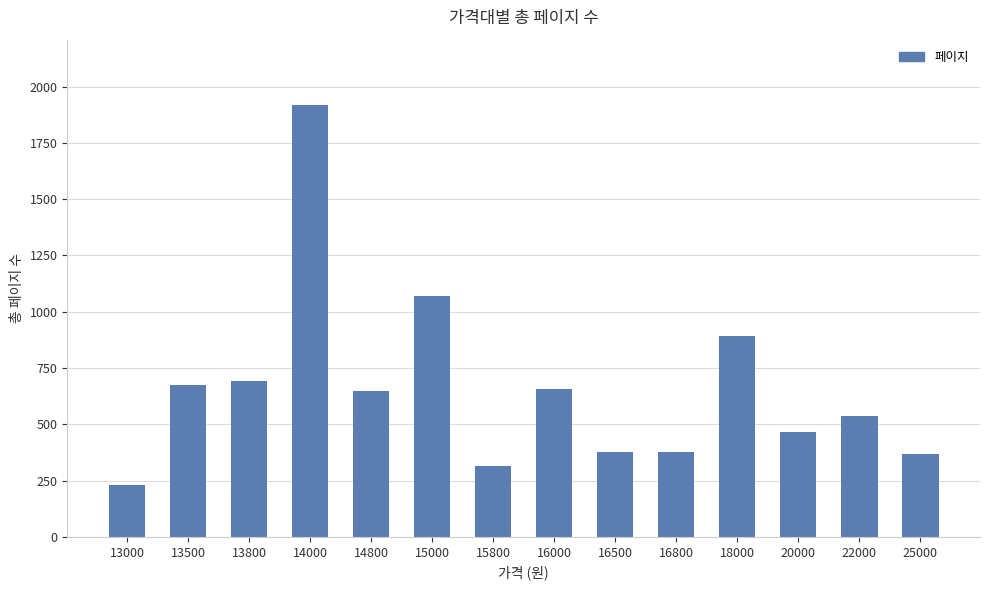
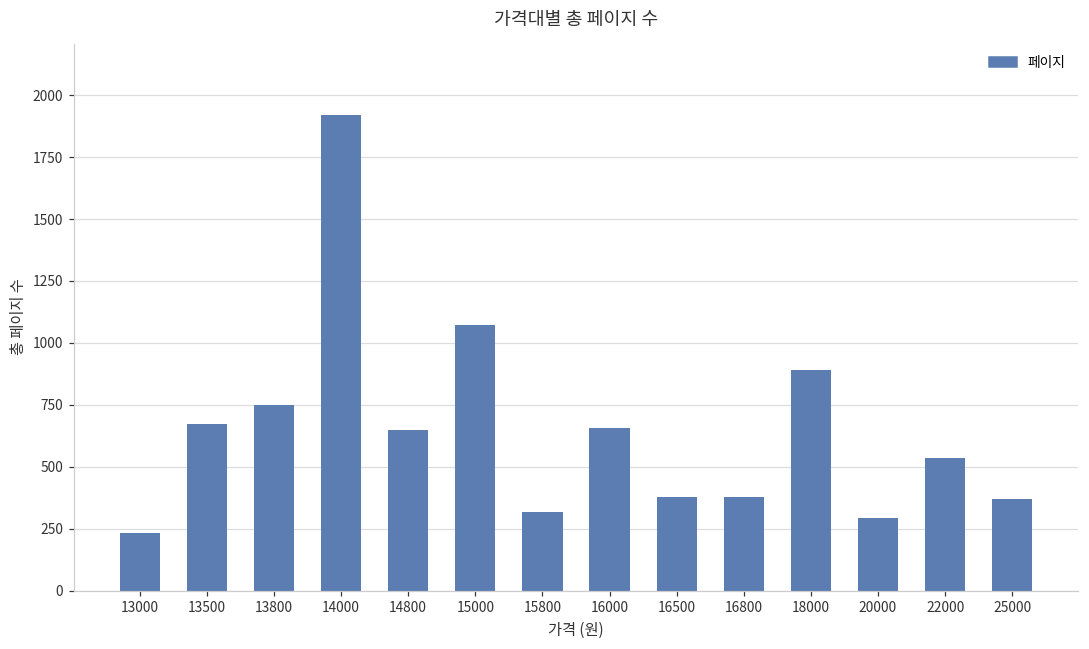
13800: 690 -> 750
20000: 460 -> 290
